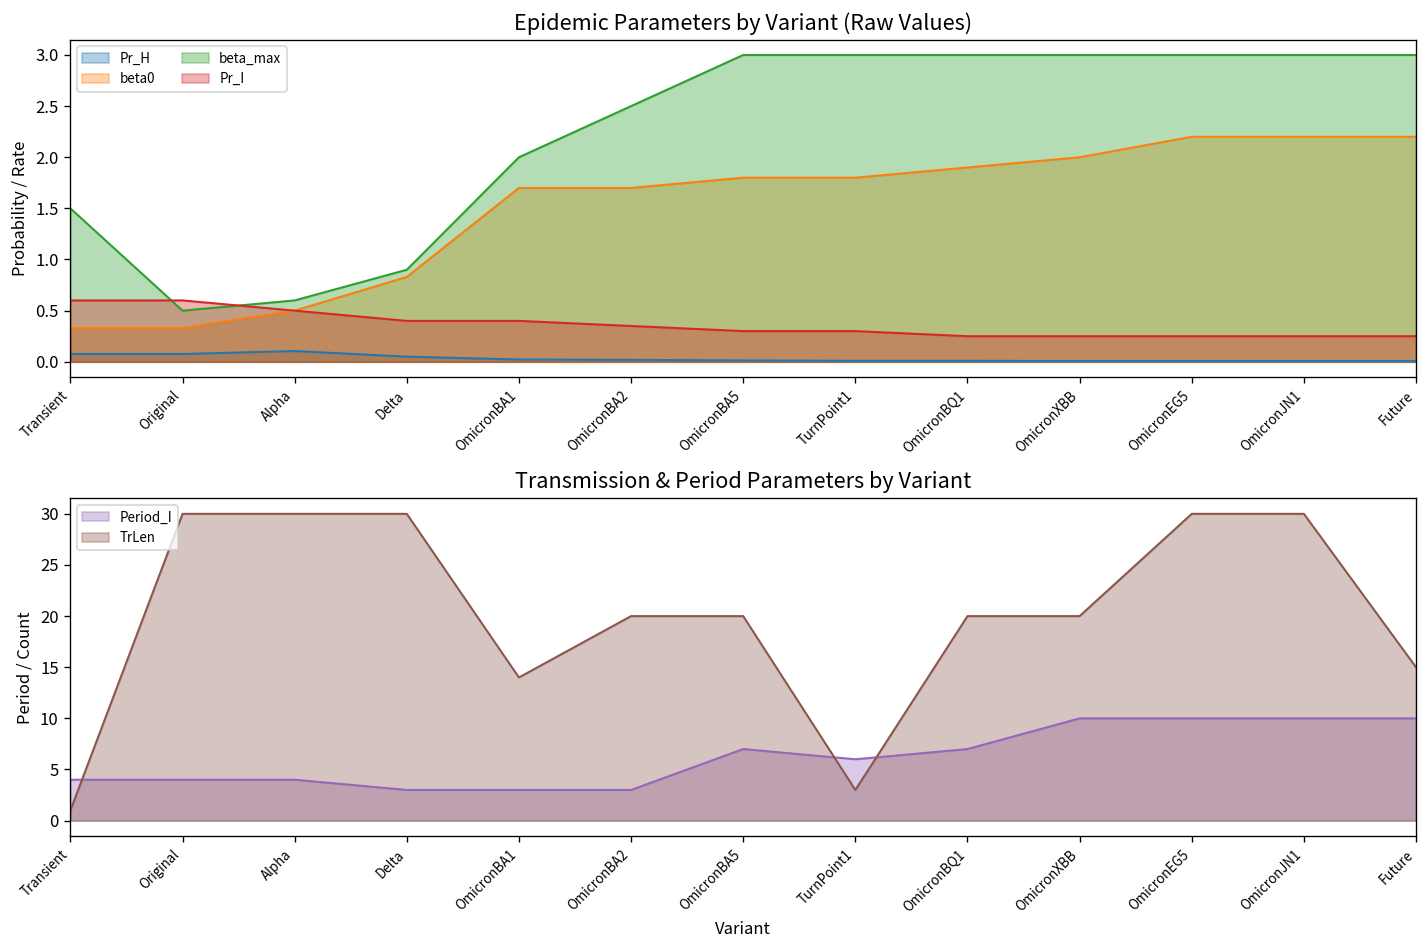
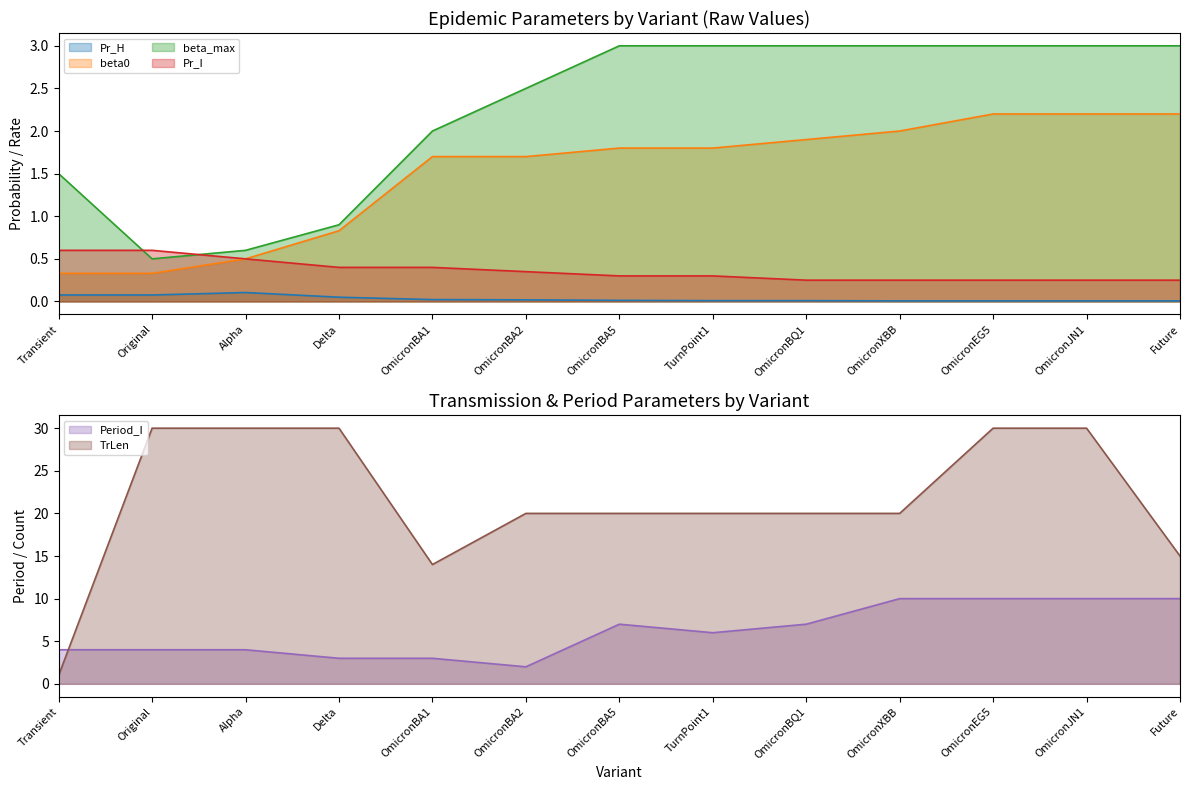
Transmission & Period Parameters by Variant, Period_I, OmicronBA2: 3 -> 2
Transmission & Period Parameters by Variant, TrLen, TurnPoint1: 3 -> 20
